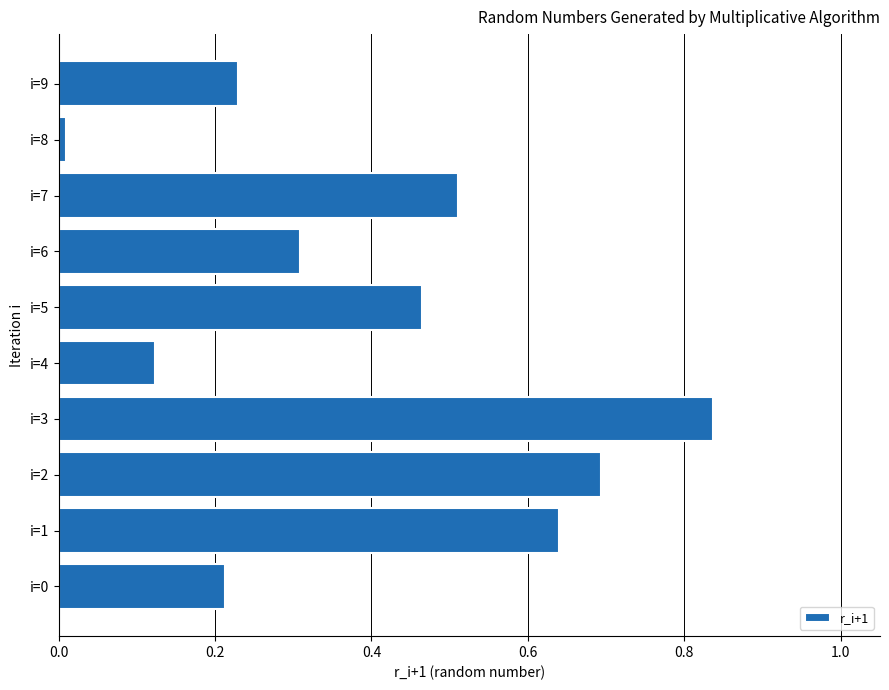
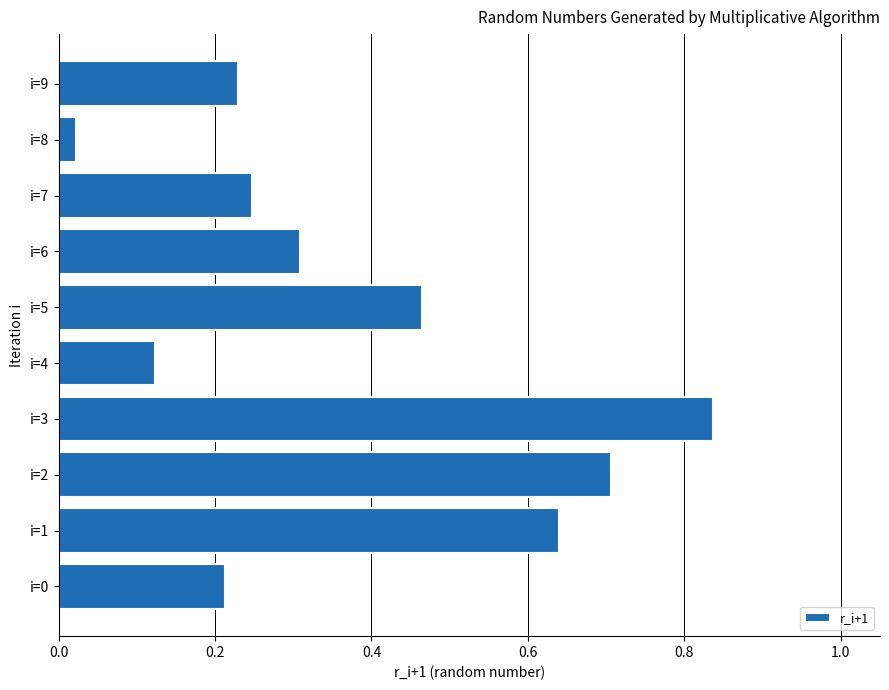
i=8: 0.01 -> 0.02
i=7: 0.51 -> 0.25
i=2: 0.69 -> 0.71
